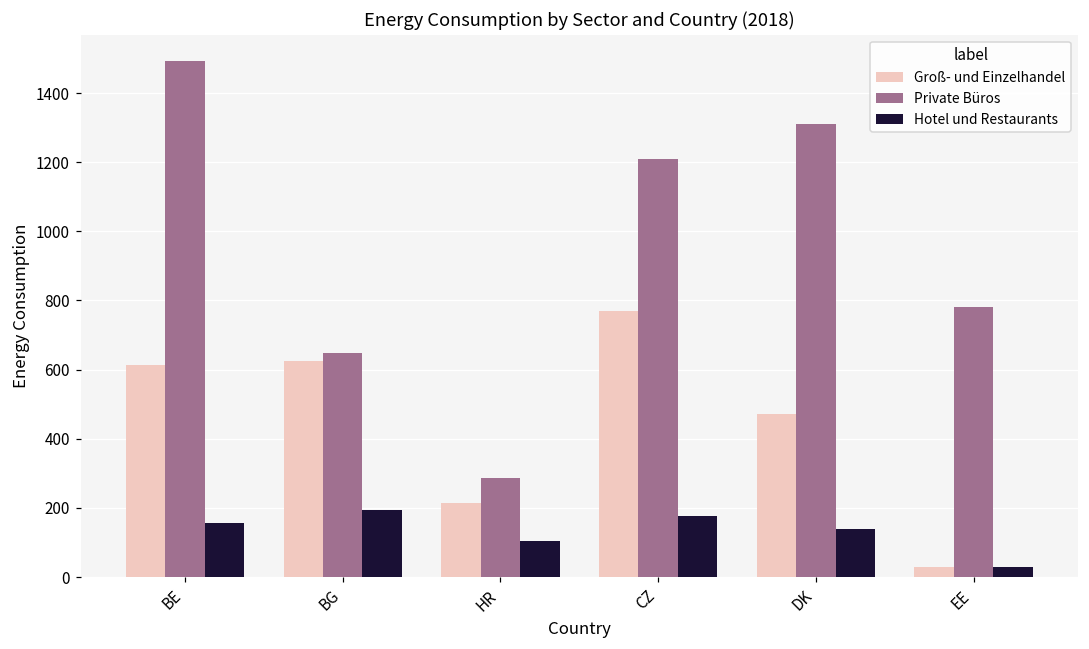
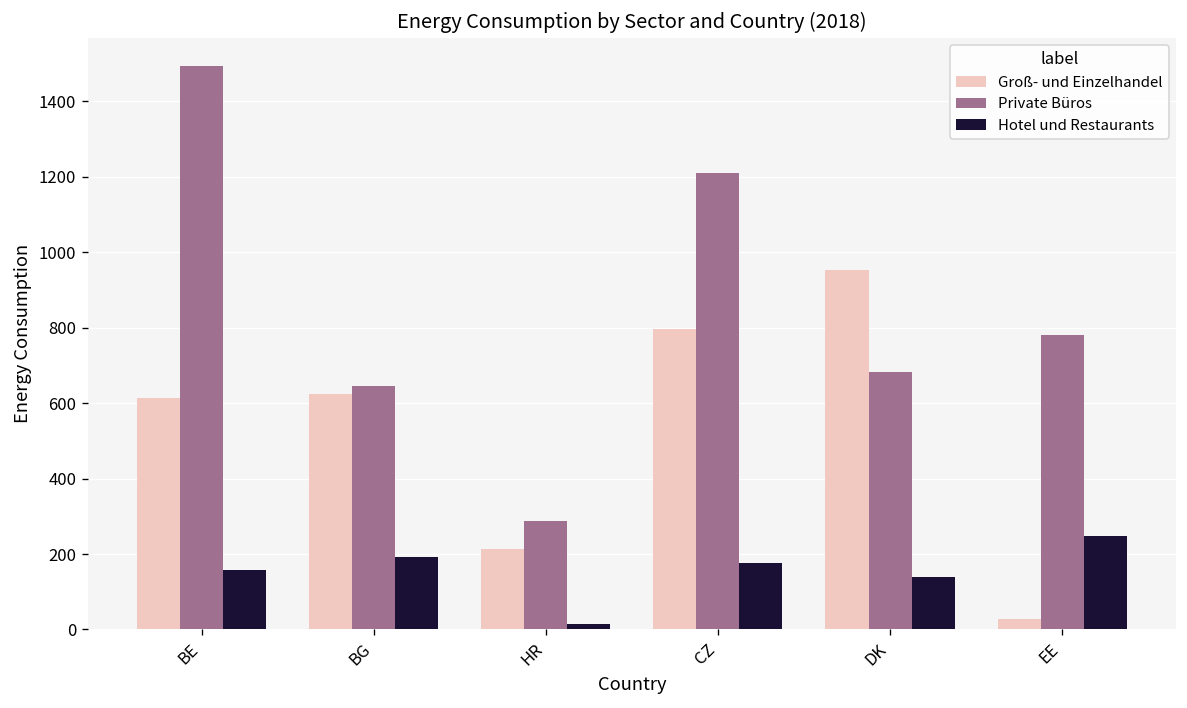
Hotel und Restaurants, HR: 100 -> 20
Groß- und Einzelhandel, CZ: 770 -> 800
Groß- und Einzelhandel, DK: 470 -> 950
Private Büros, DK: 1310 -> 680
Hotel und Restaurants, EE: 30 -> 250
